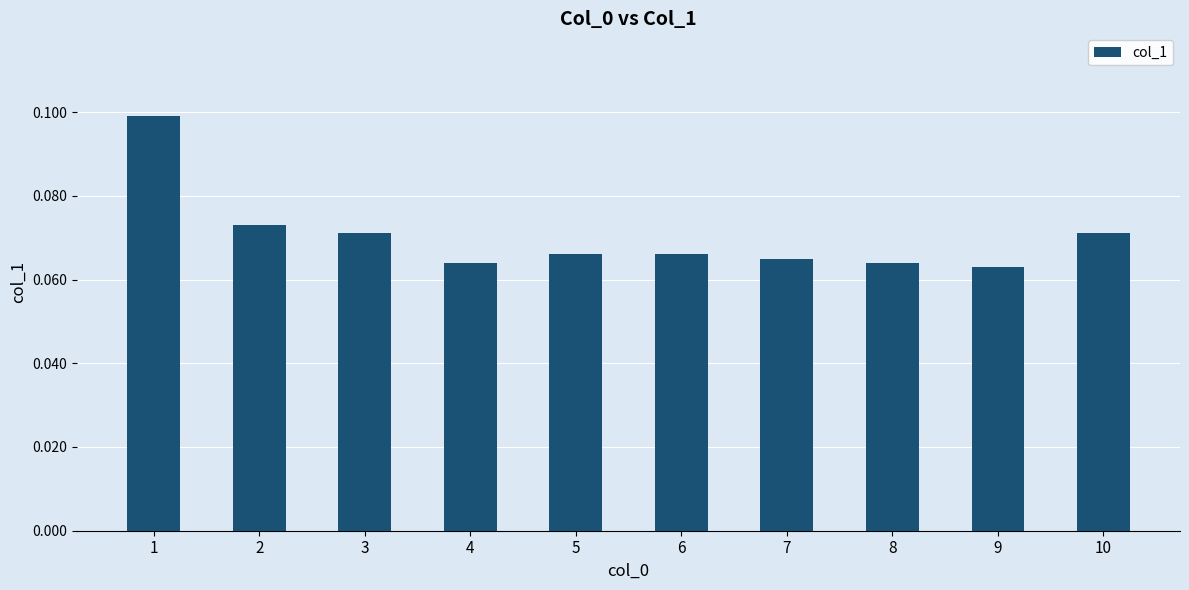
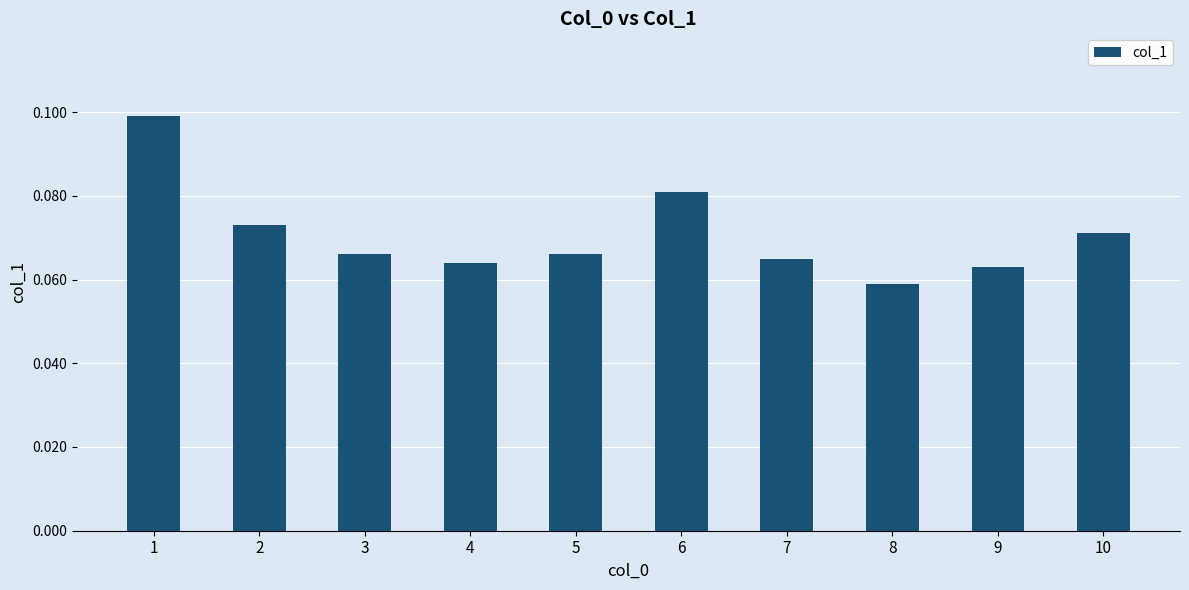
3: 0.071 -> 0.066
6: 0.066 -> 0.081
8: 0.064 -> 0.059
